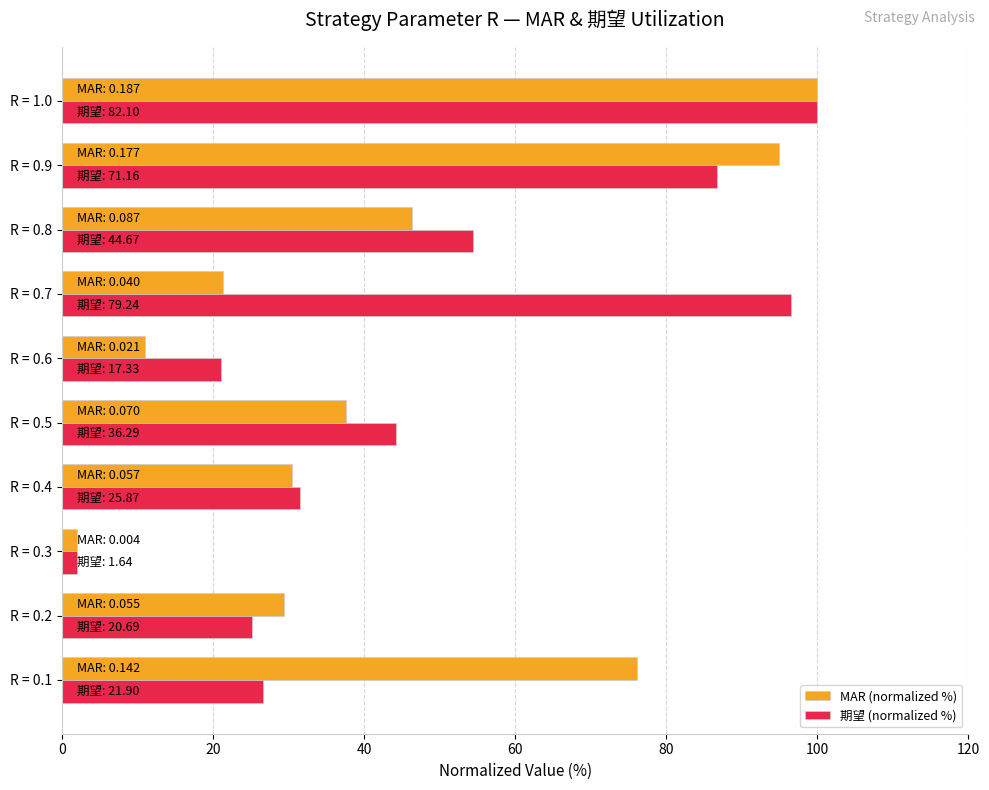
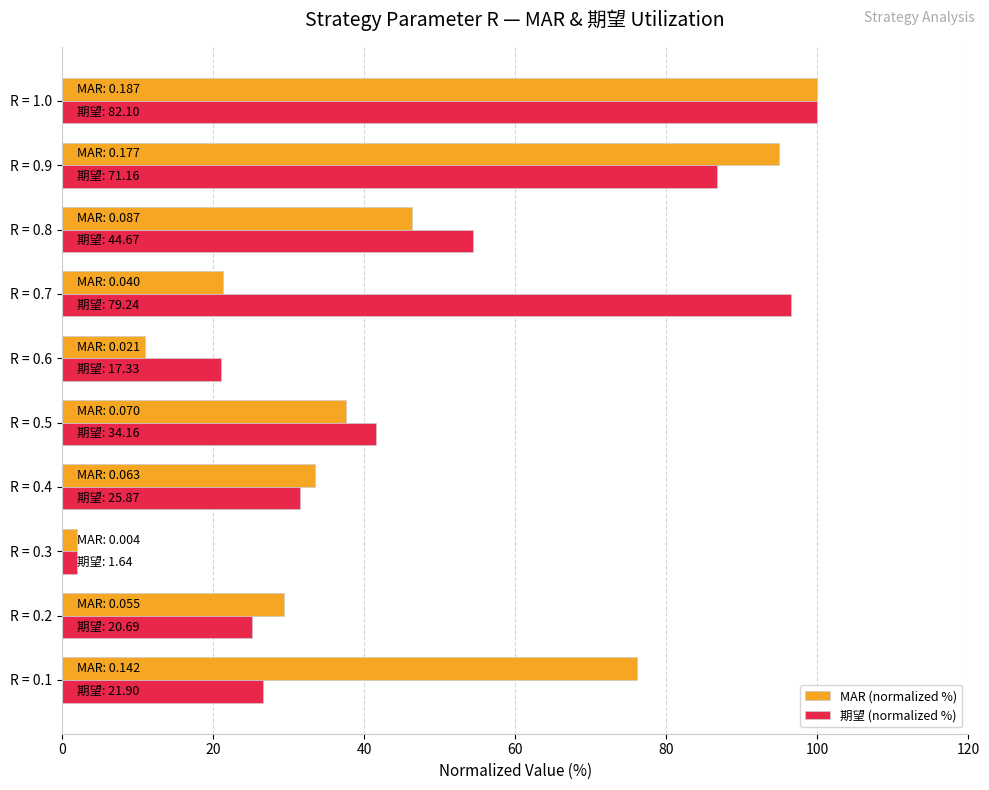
期望 (normalized %), R = 0.5: 36.29 -> 34.16
MAR (normalized %), R = 0.4: 0.057 -> 0.063
